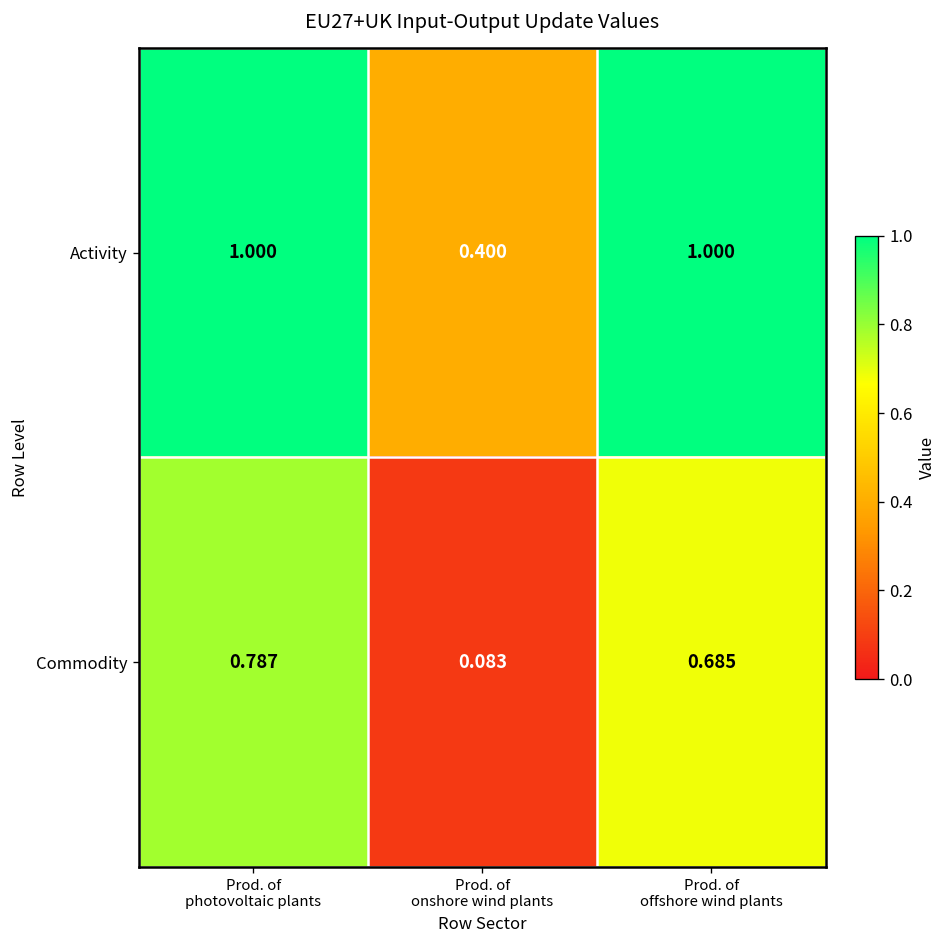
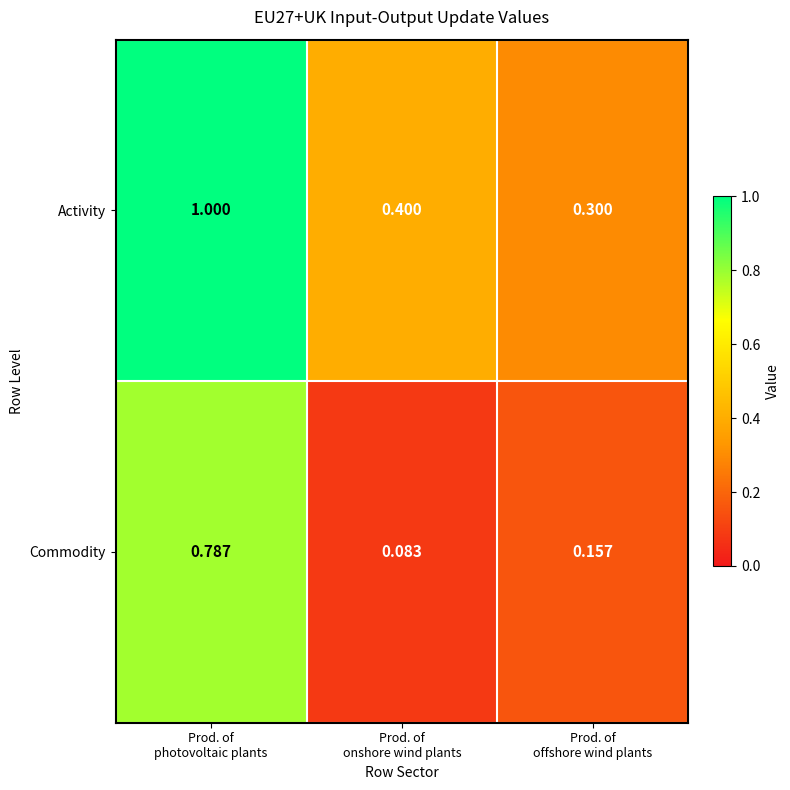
Activity, Prod. of offshore wind plants: 1.000 -> 0.300
Commodity, Prod. of offshore wind plants: 0.685 -> 0.157
